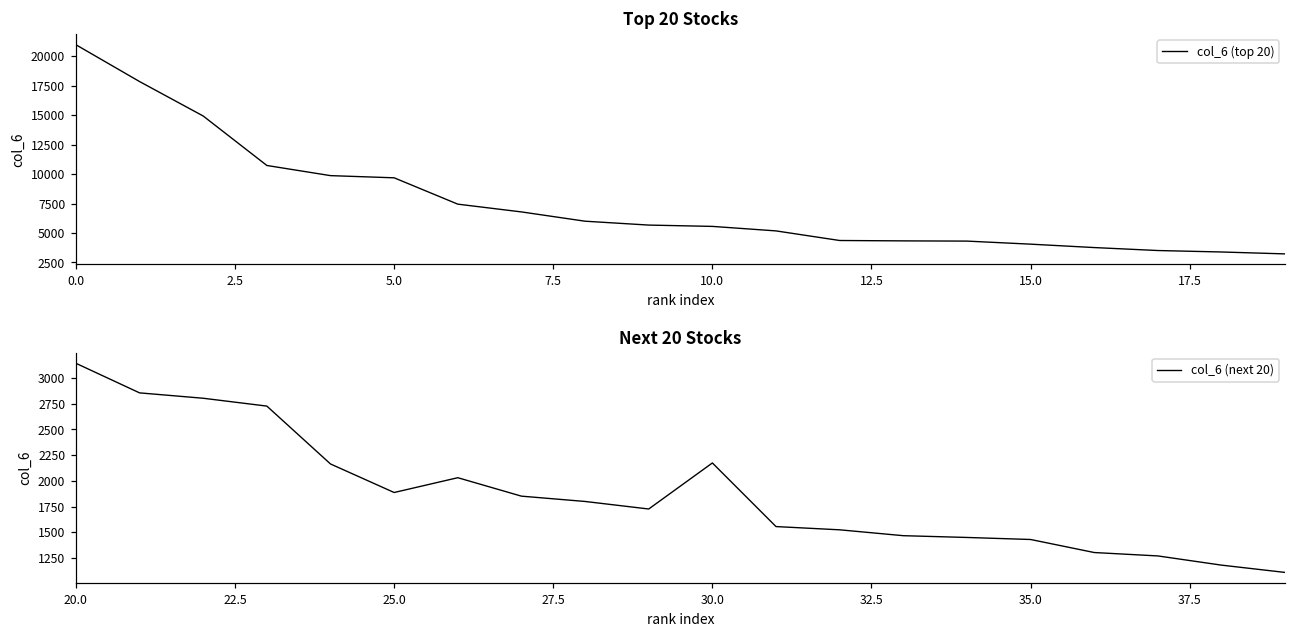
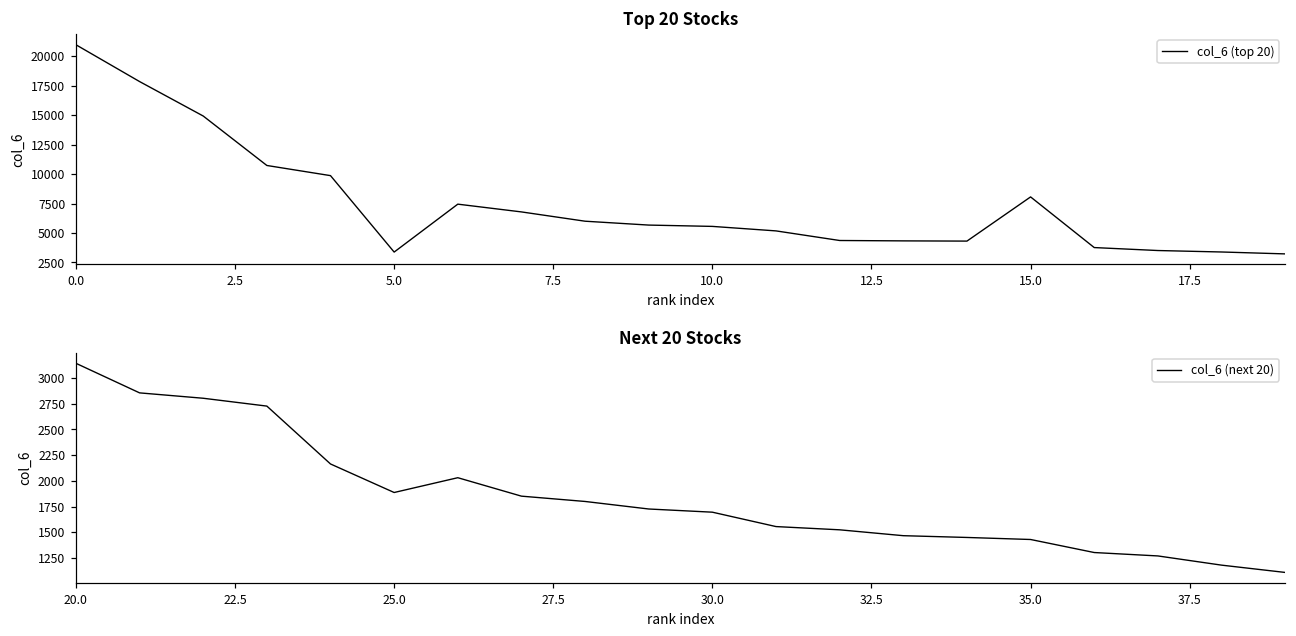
Top 20 Stocks, 5.0: 9700 -> 3400
Top 20 Stocks, 15.0: 4100 -> 8100
Next 20 Stocks, 30.0: 2200 -> 1700
